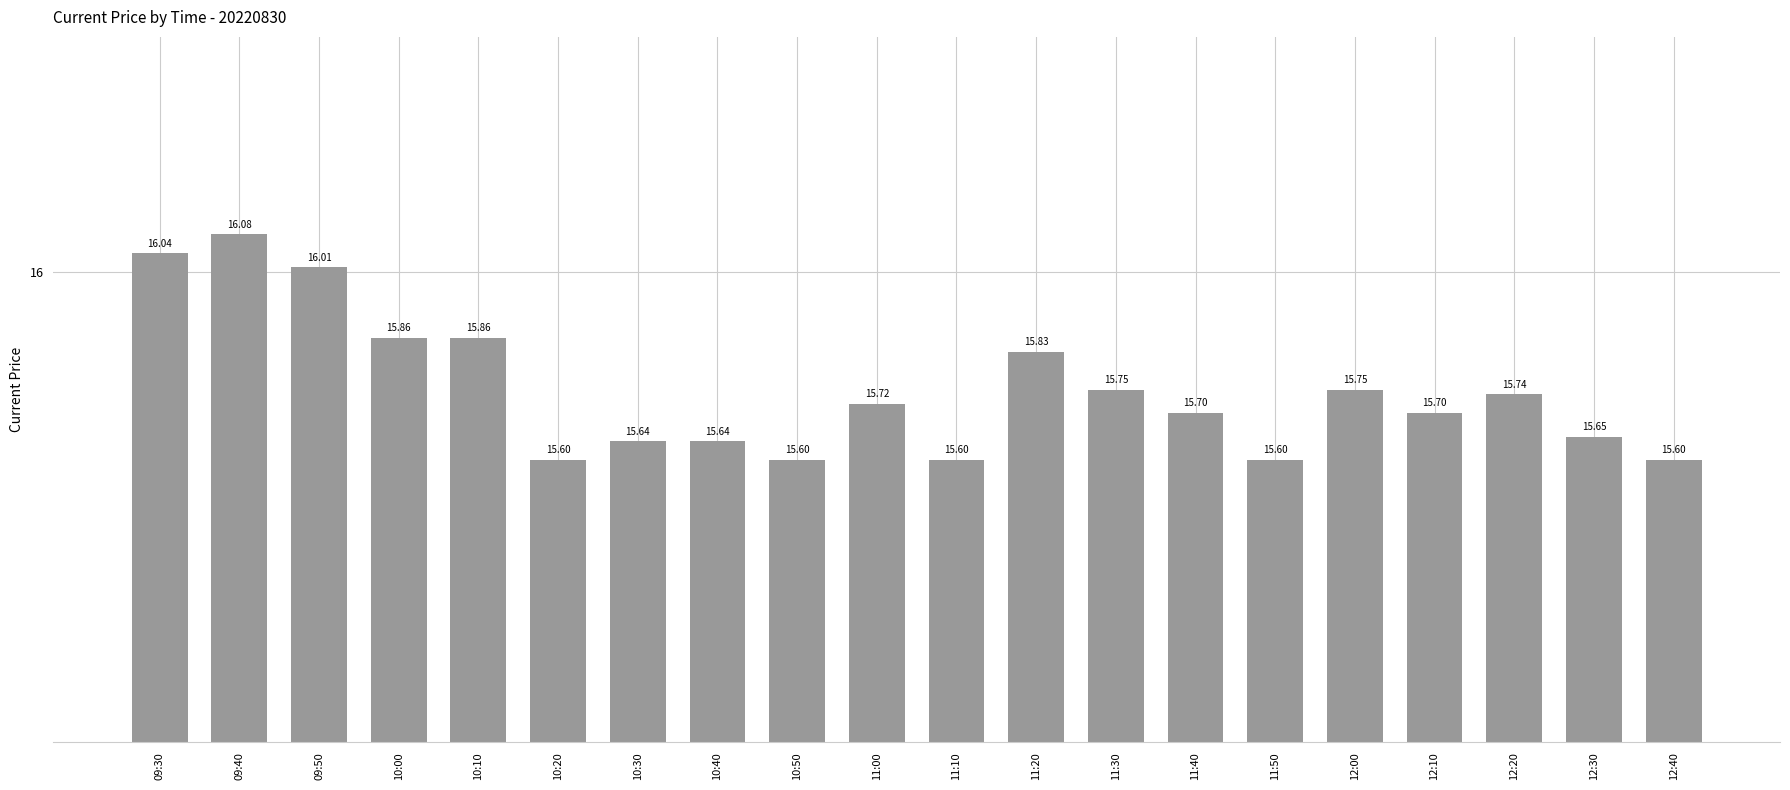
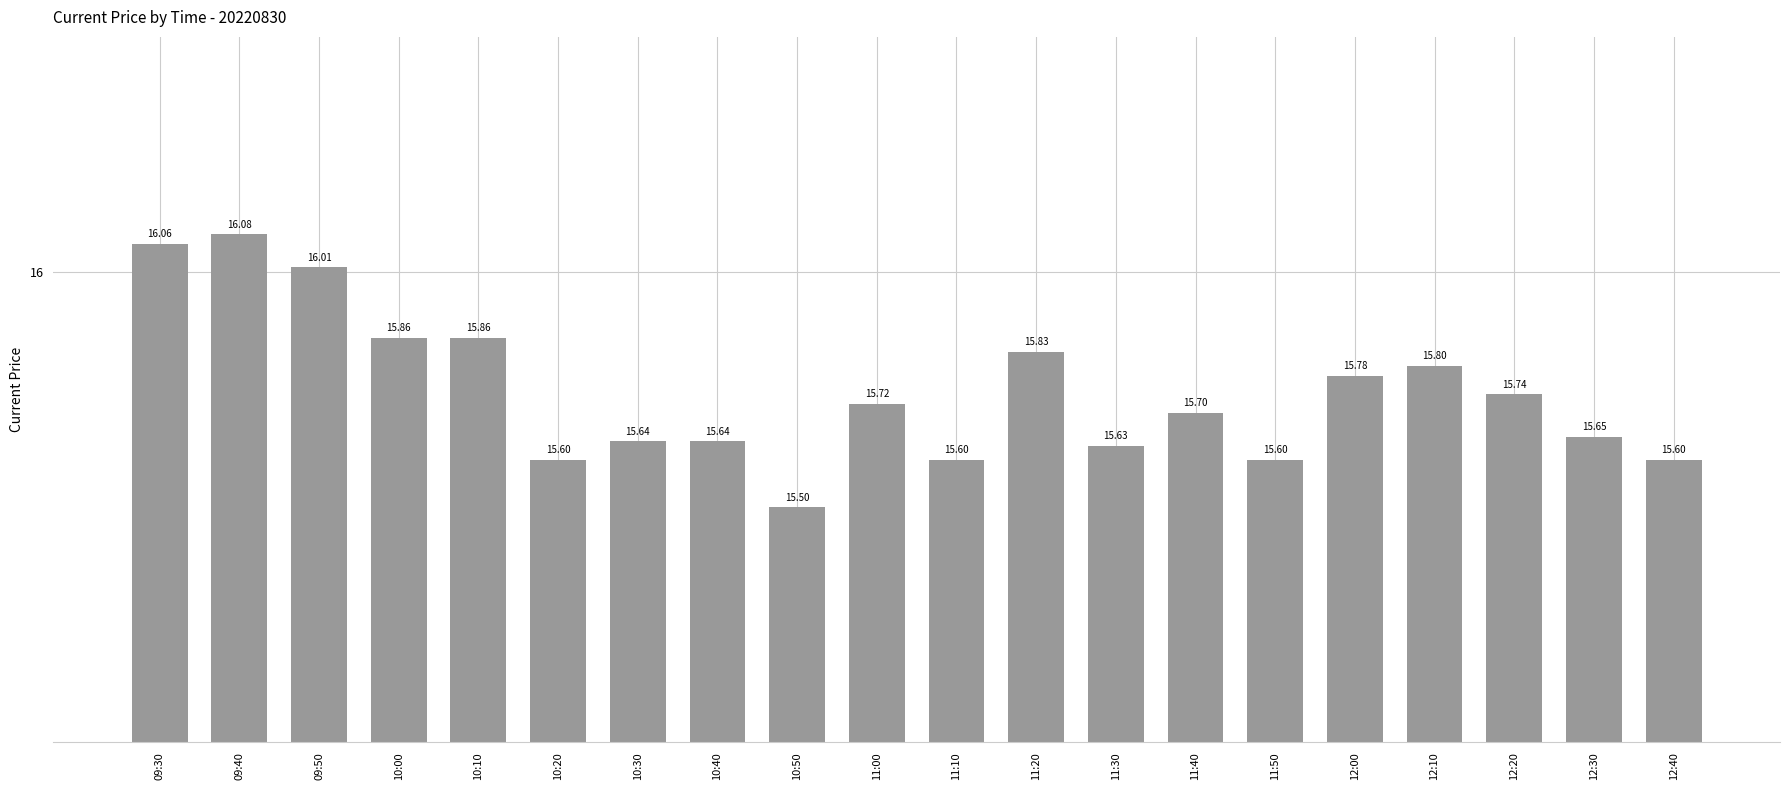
09:30: 16.04 -> 16.06
10:50: 15.60 -> 15.50
11:30: 15.75 -> 15.63
12:00: 15.75 -> 15.78
12:10: 15.70 -> 15.80
